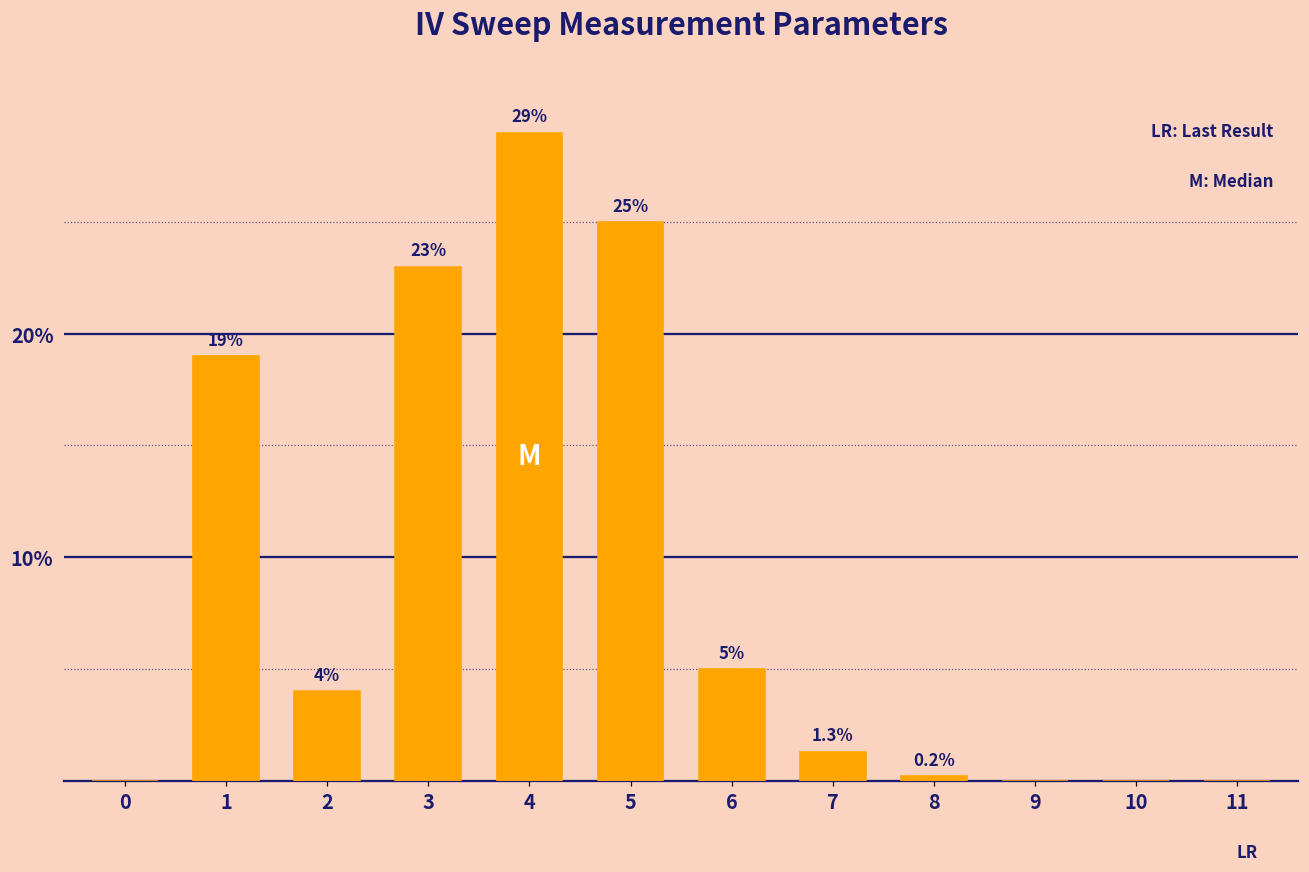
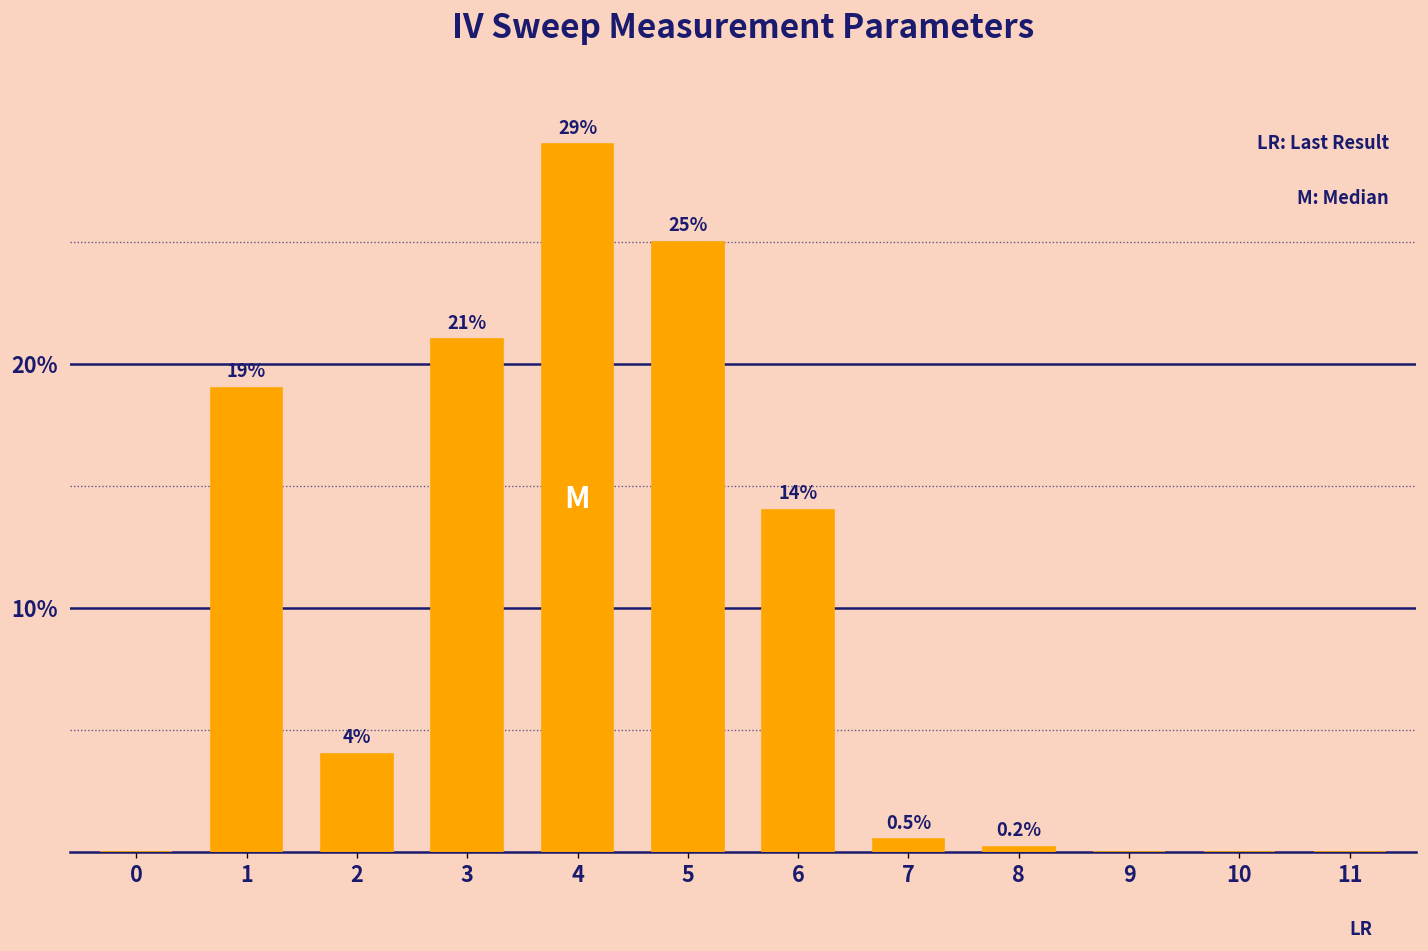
3: 23% -> 21%
6: 5% -> 14%
7: 1.3% -> 0.5%
